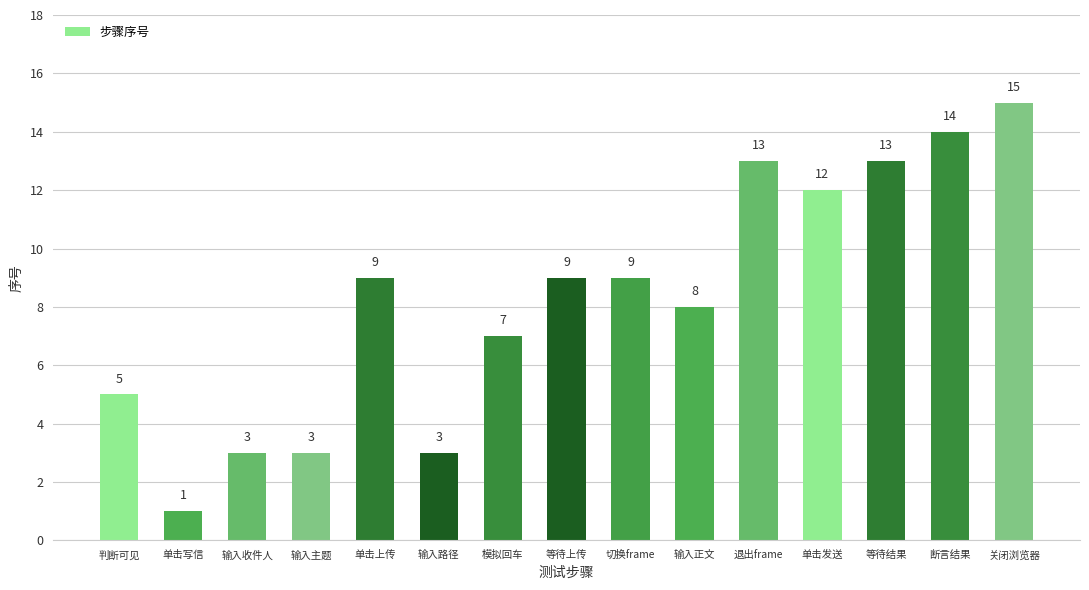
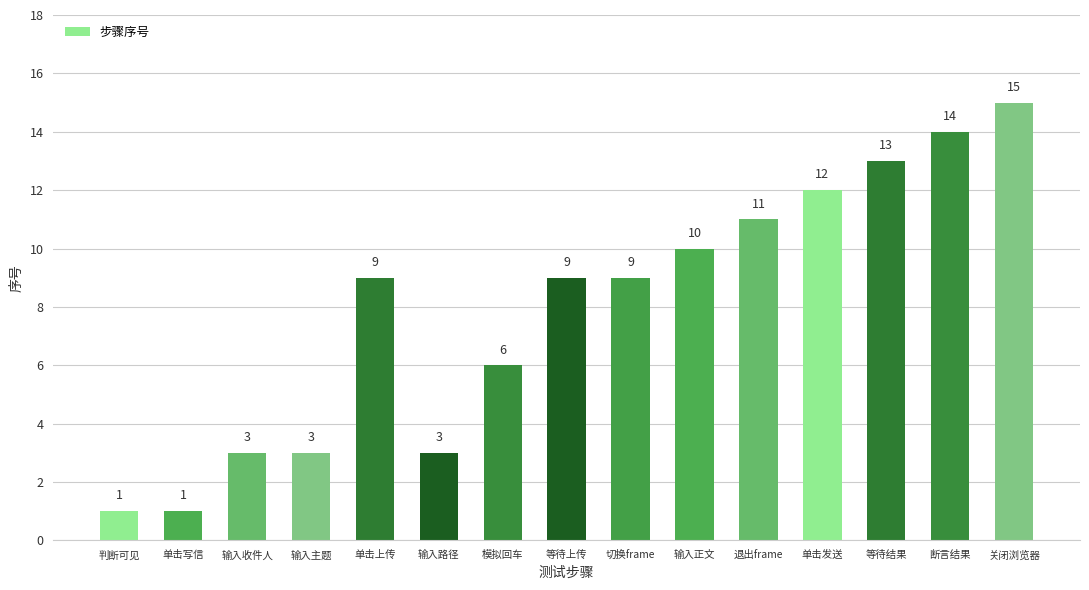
判断可见: 5 -> 1
模拟回车: 7 -> 6
输入正文: 8 -> 10
退出frame: 13 -> 11
